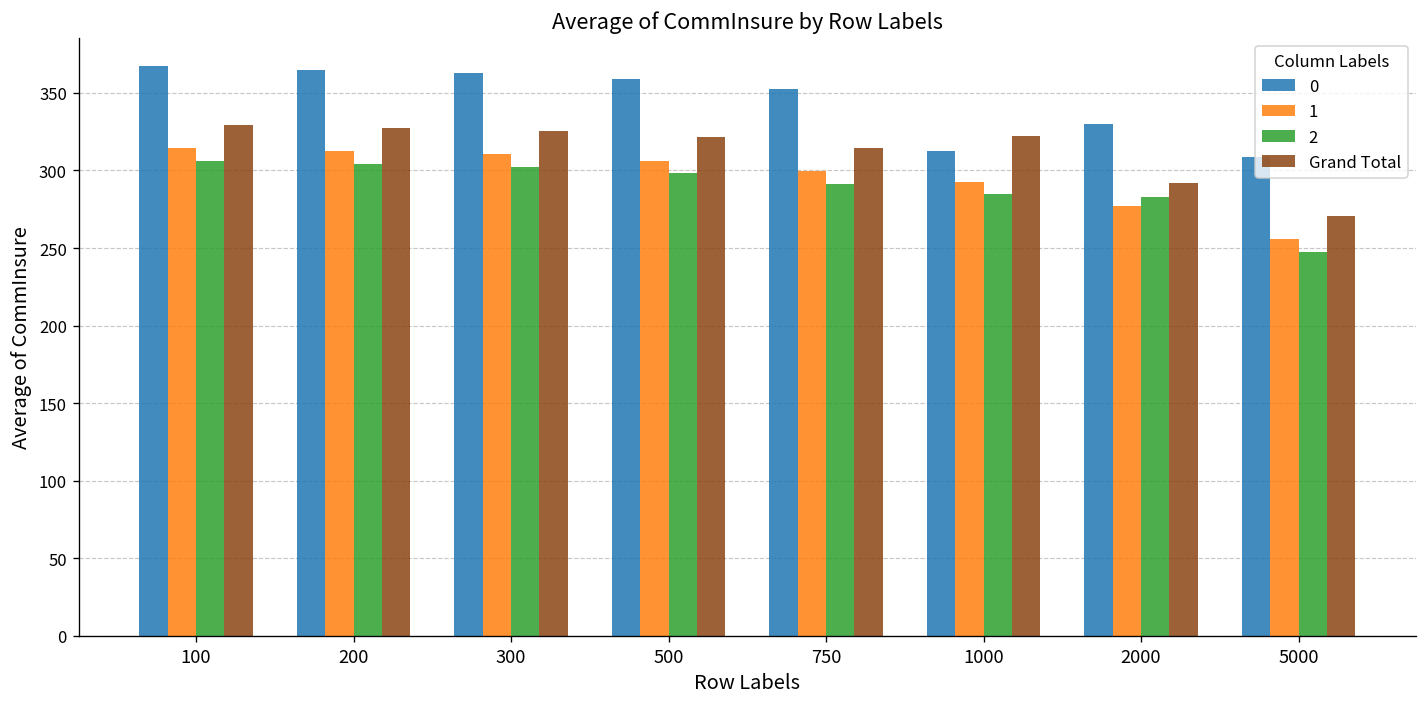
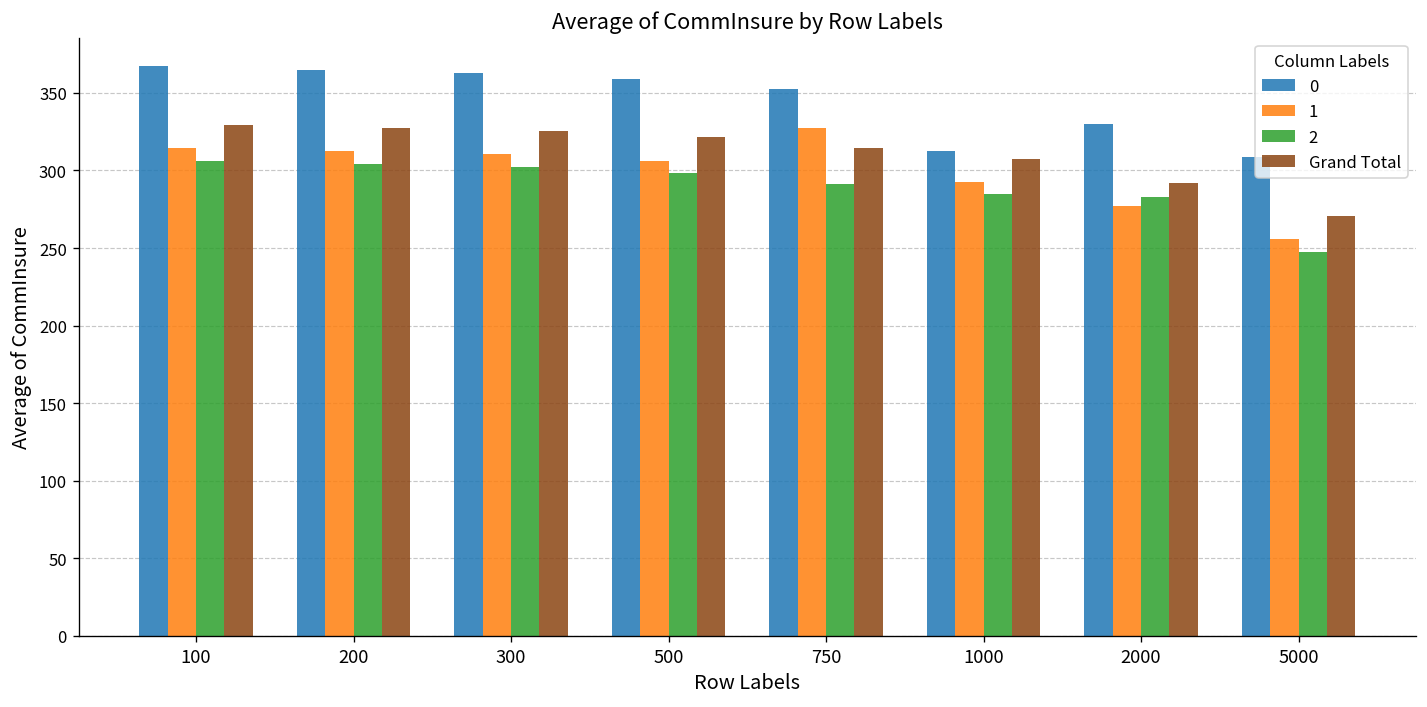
1, 750: 299 -> 327
Grand Total, 1000: 322 -> 308
